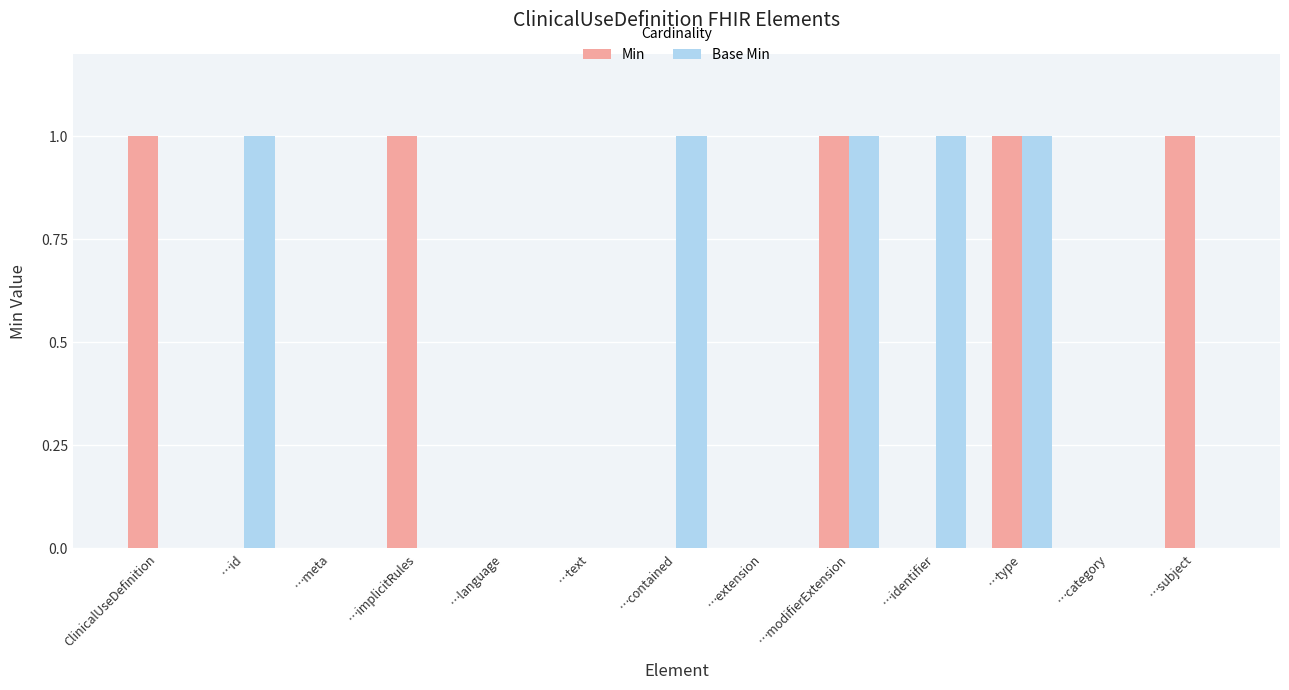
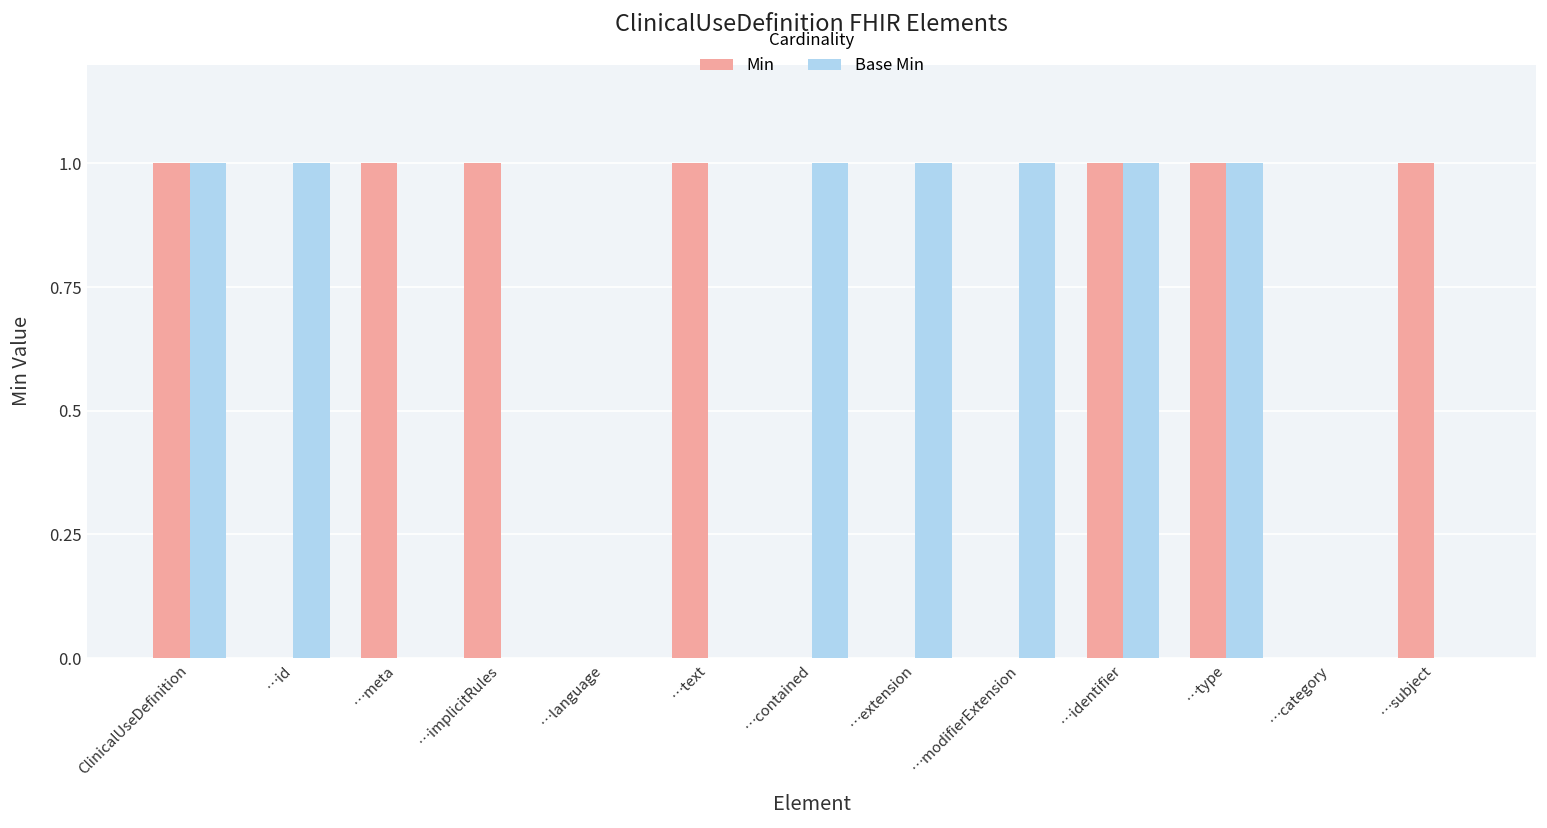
Base Min, ClinicalUseDefinition: 0 -> 1
Min, …meta: 0 -> 1
Min, …text: 0 -> 1
Base Min, …extension: 0 -> 1
Min, …modifierExtension: 1 -> 0
Min, …identifier: 0 -> 1
